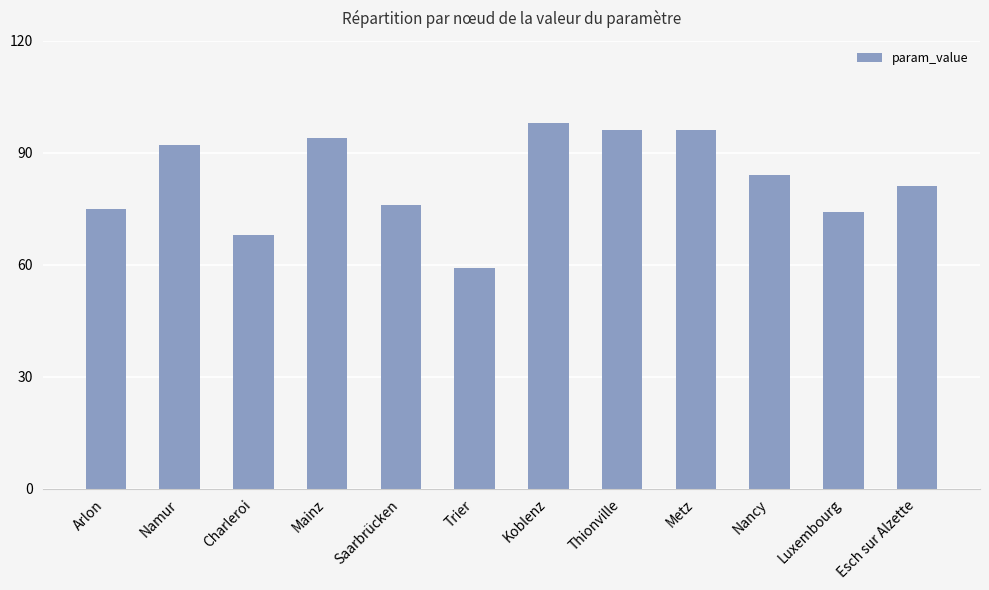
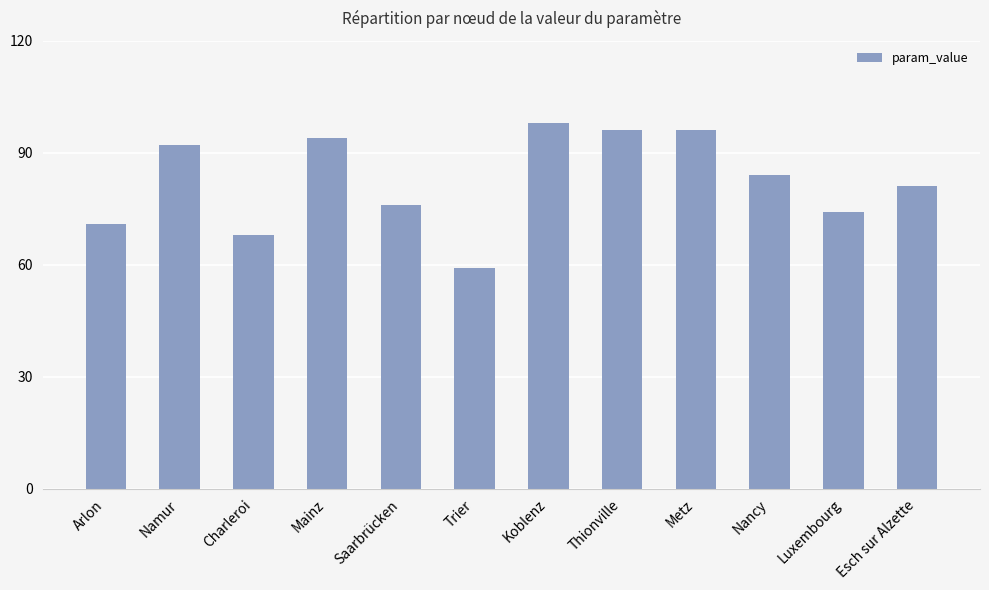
Arlon: 75 -> 71
